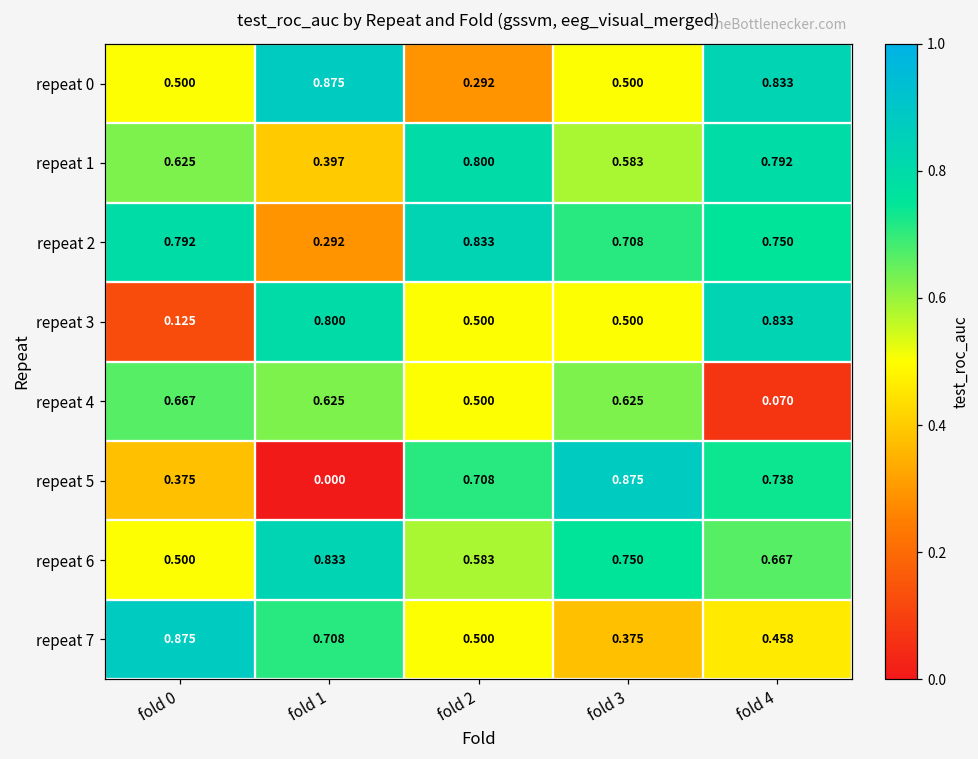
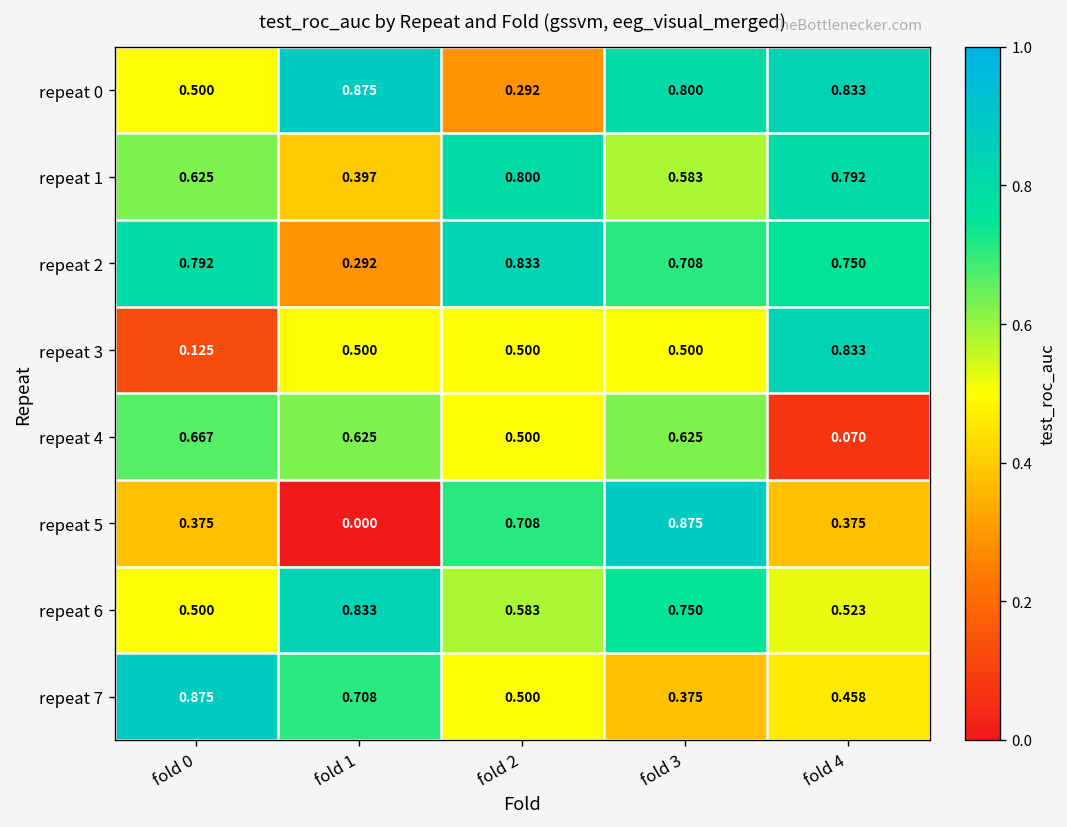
repeat 0, fold 3: 0.500 -> 0.800
repeat 3, fold 1: 0.800 -> 0.500
repeat 5, fold 4: 0.738 -> 0.375
repeat 6, fold 4: 0.667 -> 0.523
